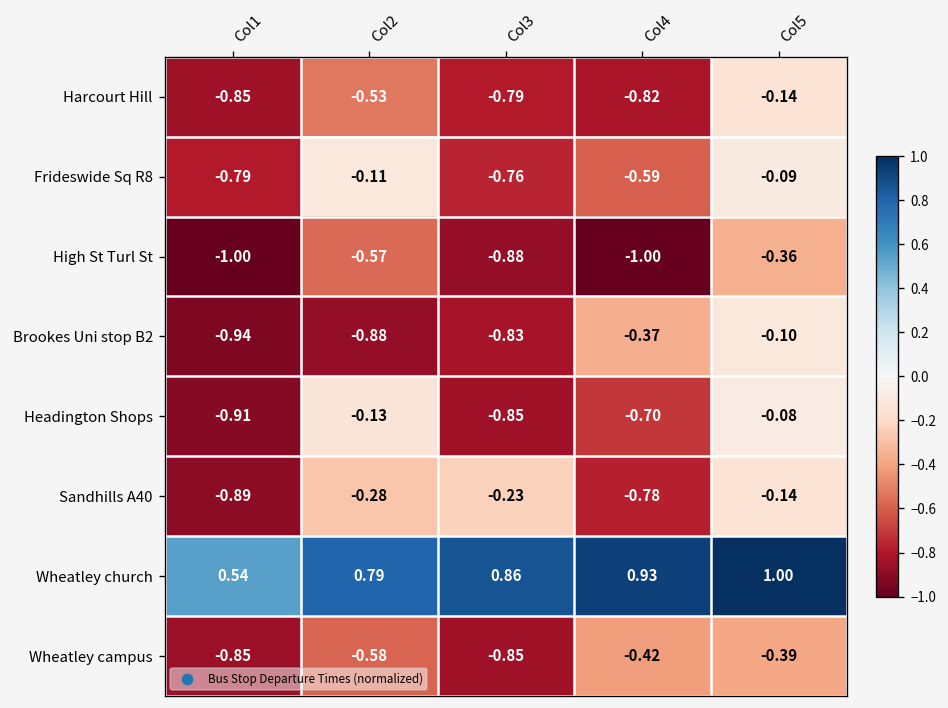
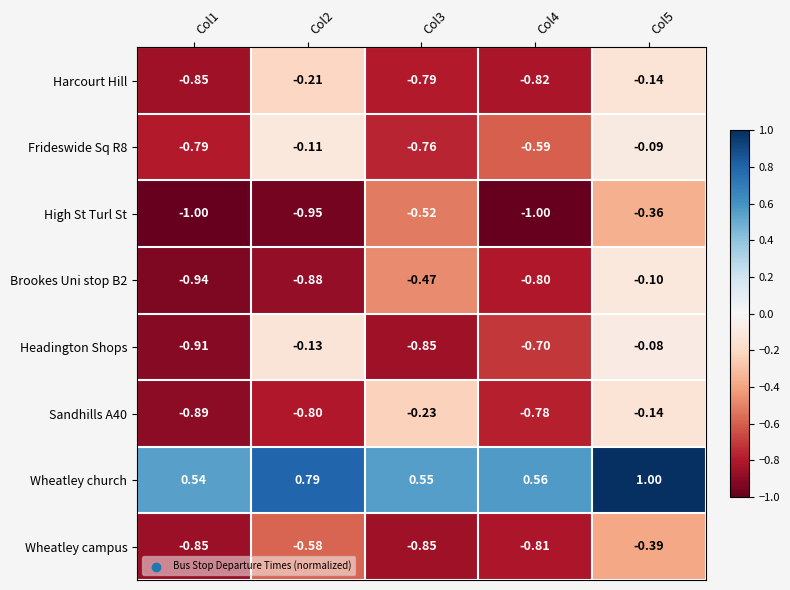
Harcourt Hill, Col2: -0.53 -> -0.21
High St Turl St, Col2: -0.57 -> -0.95
High St Turl St, Col3: -0.88 -> -0.52
Brookes Uni stop B2, Col3: -0.83 -> -0.47
Brookes Uni stop B2, Col4: -0.37 -> -0.80
Sandhills A40, Col2: -0.28 -> -0.80
Wheatley church, Col3: 0.86 -> 0.55
Wheatley church, Col4: 0.93 -> 0.56
Wheatley campus, Col4: -0.42 -> -0.81
